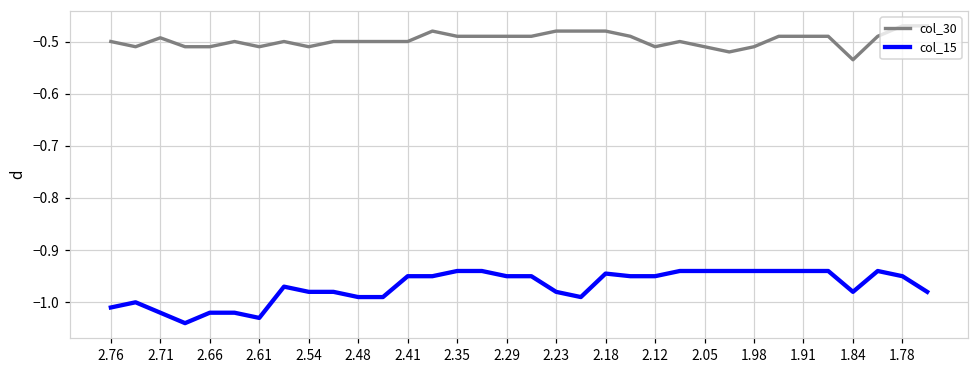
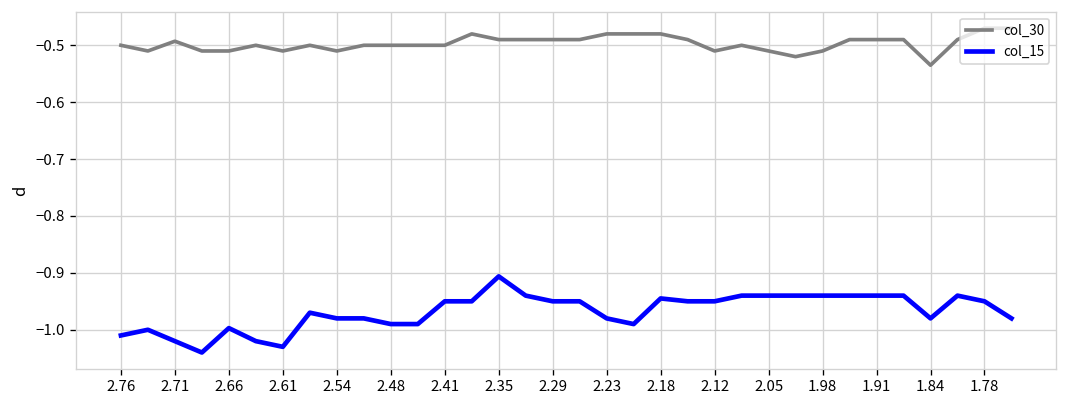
col_15, 2.66: -1.02 -> -1.00
col_15, 2.35: -0.94 -> -0.91
